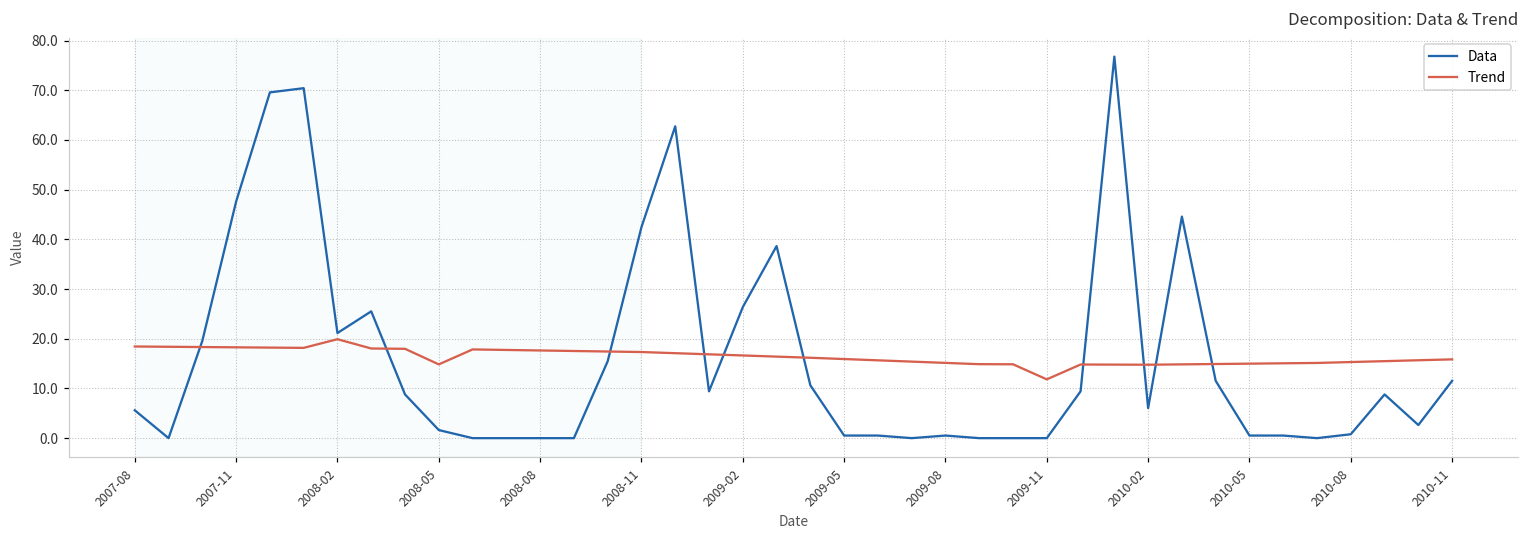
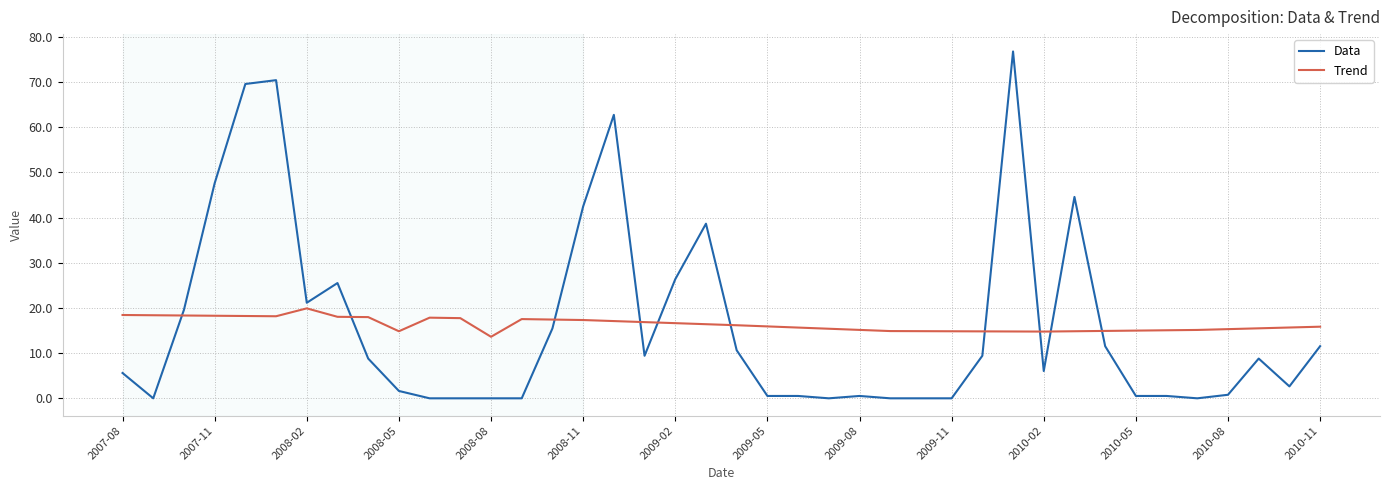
Trend, 2008-08: 18 -> 14
Trend, 2009-11: 12 -> 15
